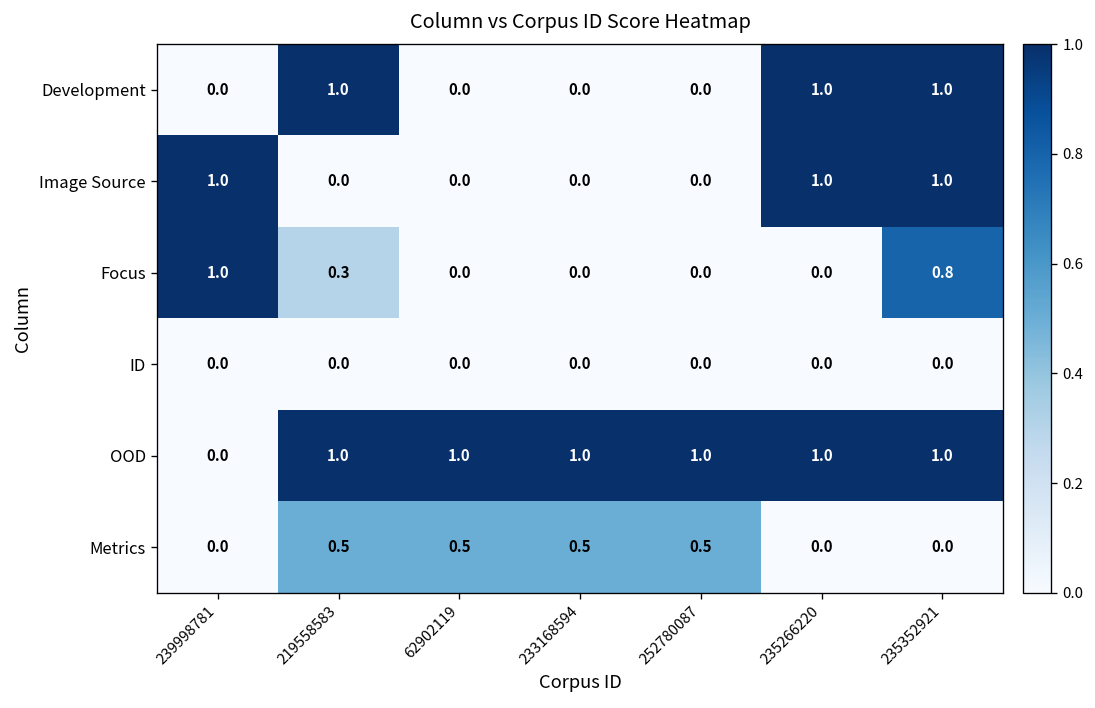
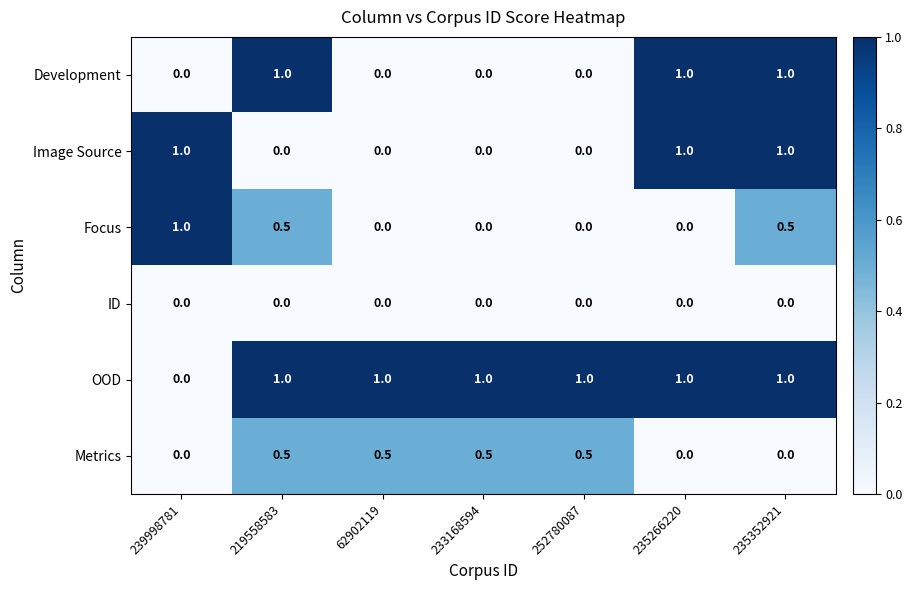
Focus, 219558583: 0.3 -> 0.5
Focus, 235352921: 0.8 -> 0.5
